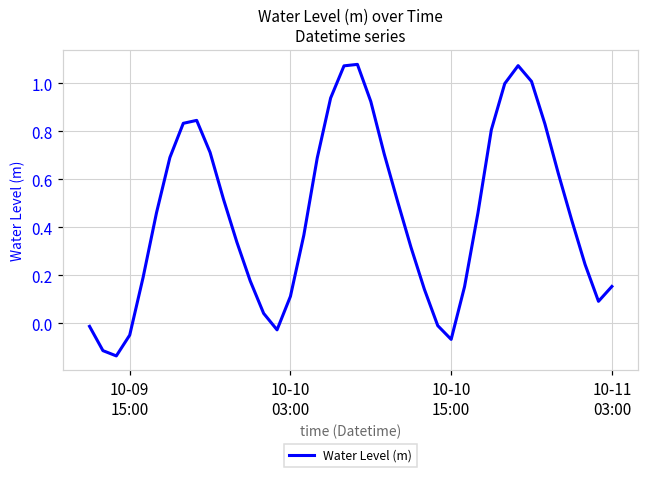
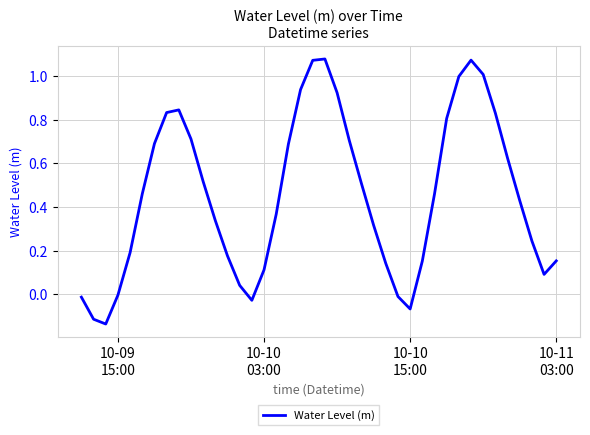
10-09 15:00: -0.05 -> 0.00
